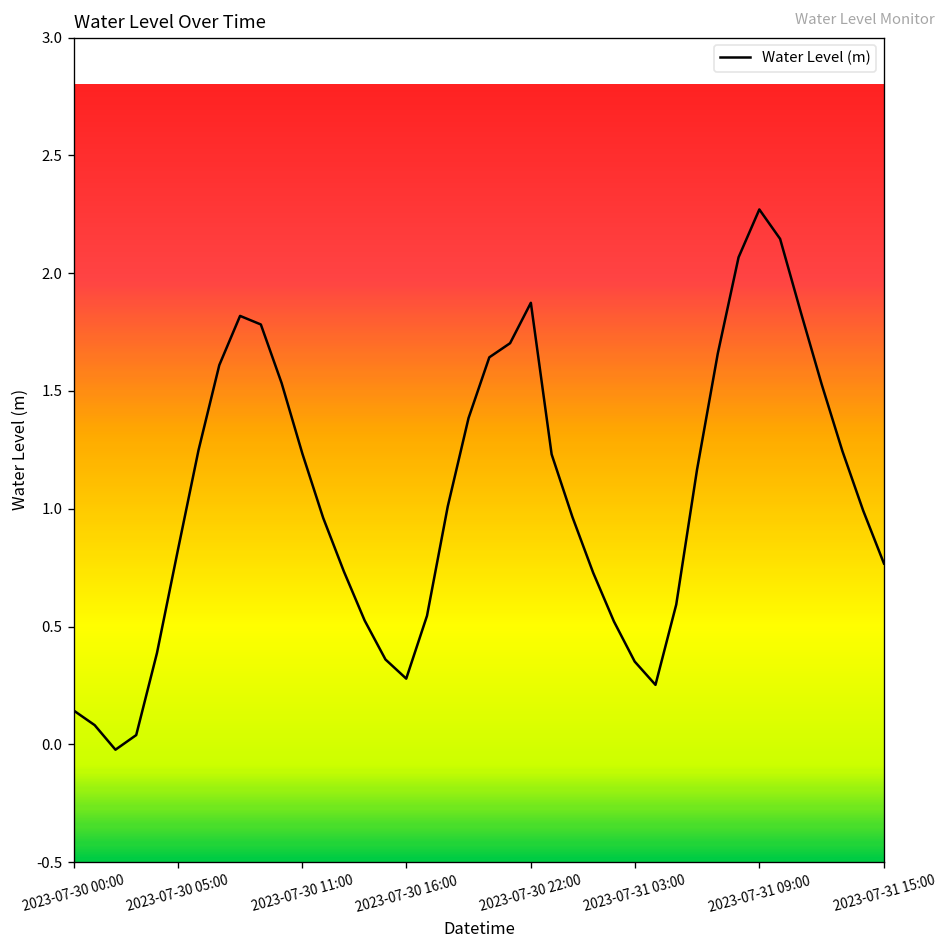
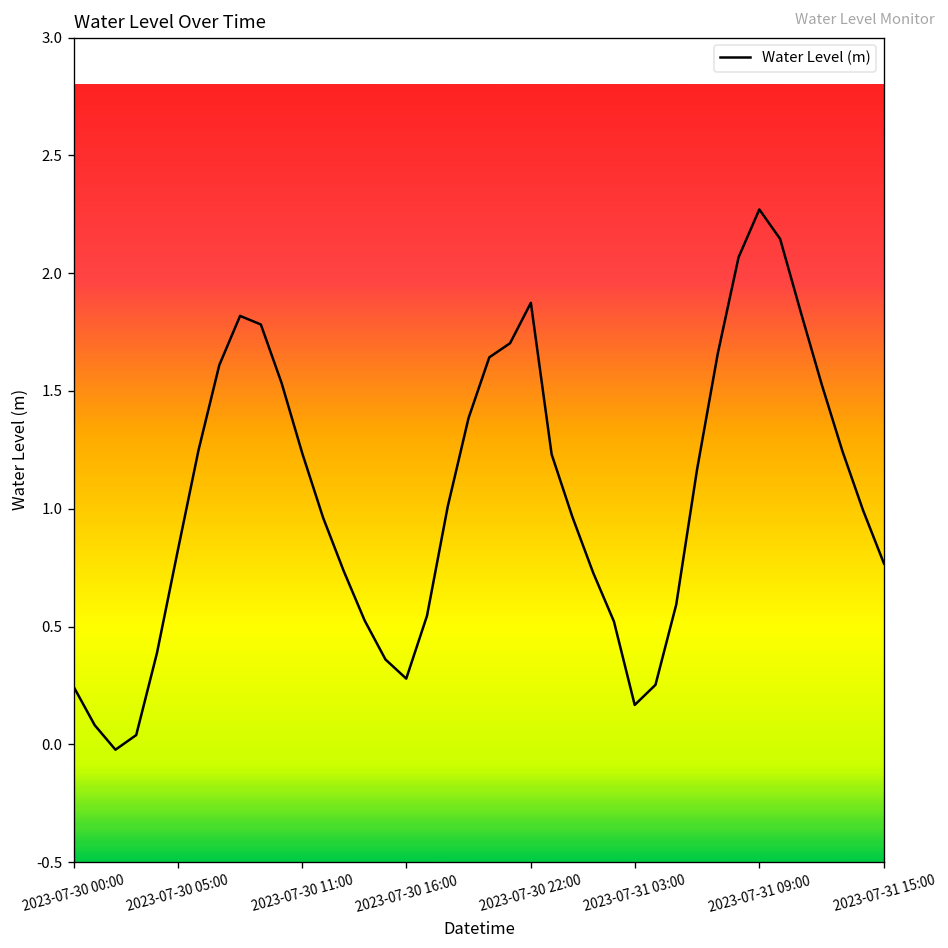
2023-07-30 00:00: 0.14 -> 0.24
2023-07-31 03:00: 0.35 -> 0.17
